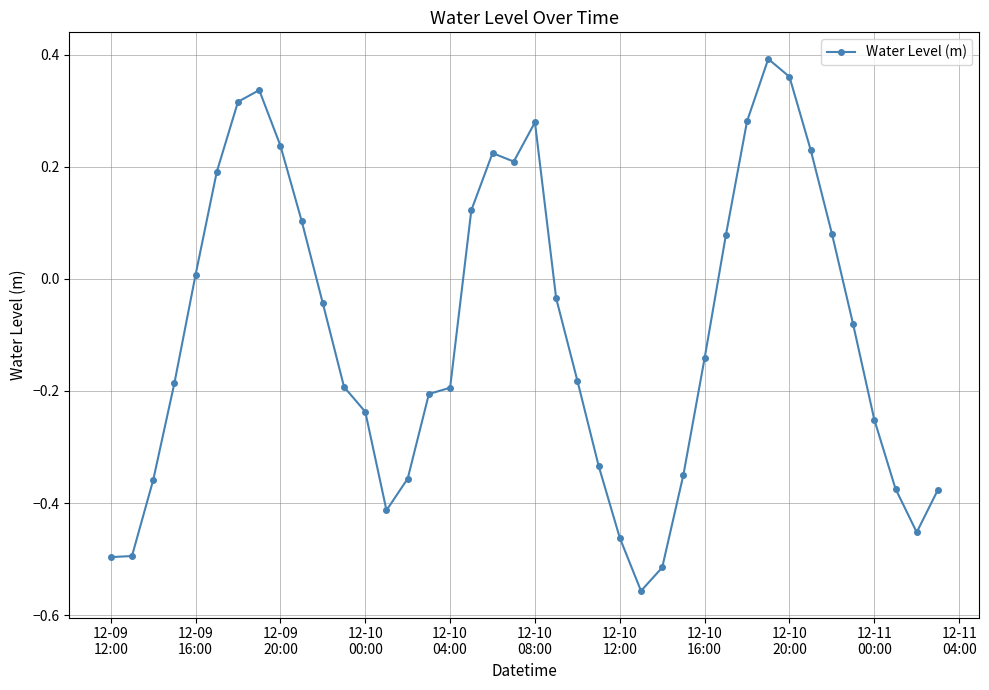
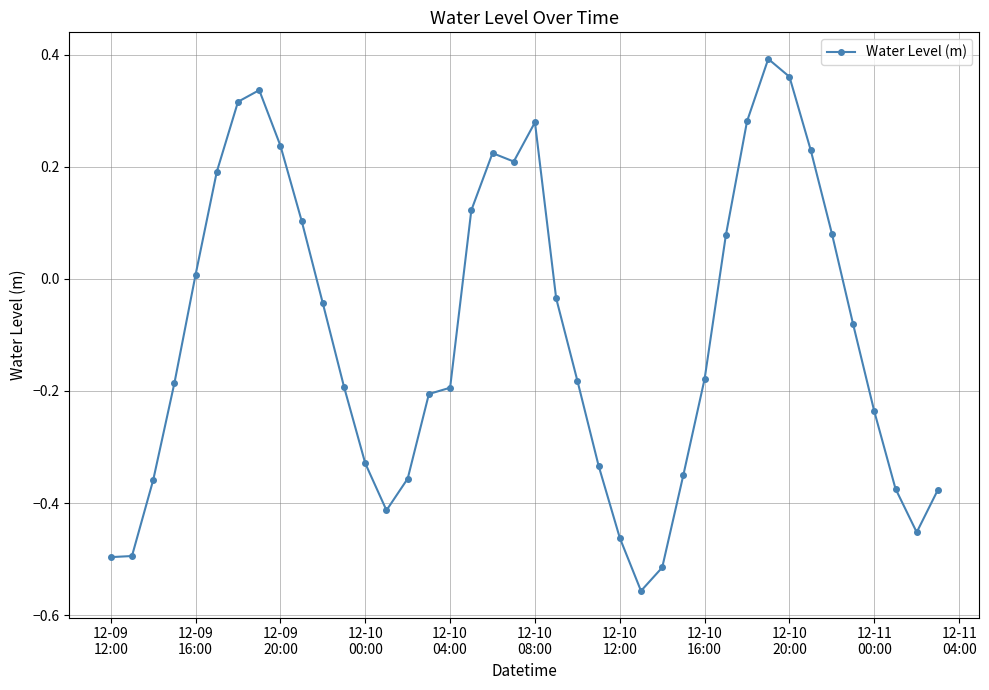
12-10 00:00: -0.24 -> -0.33
12-10 16:00: -0.14 -> -0.18
12-11 00:00: -0.25 -> -0.24
